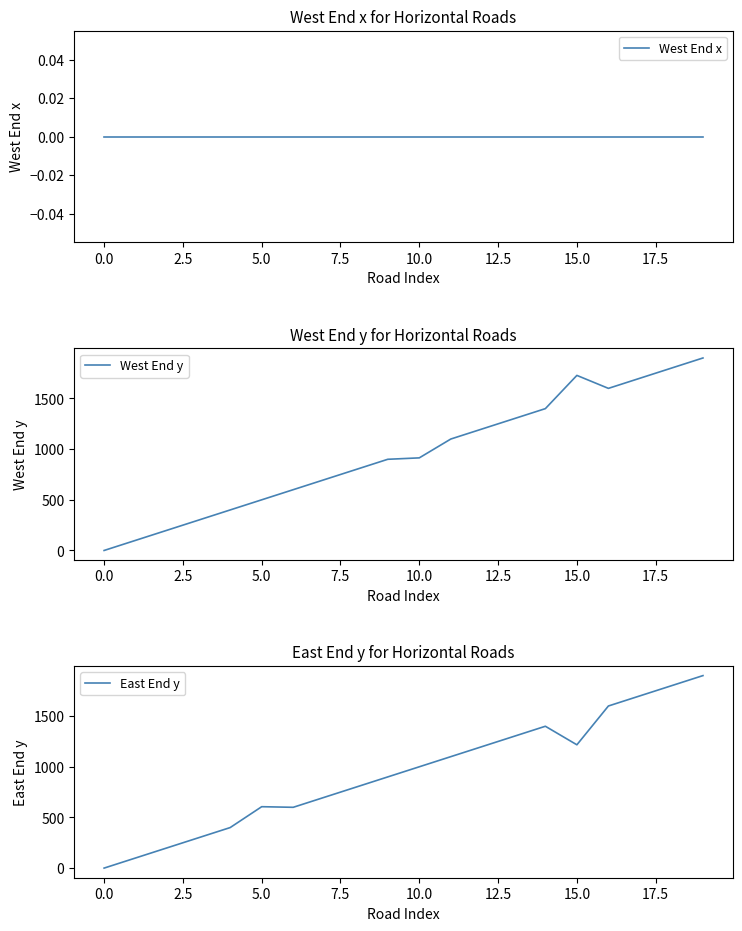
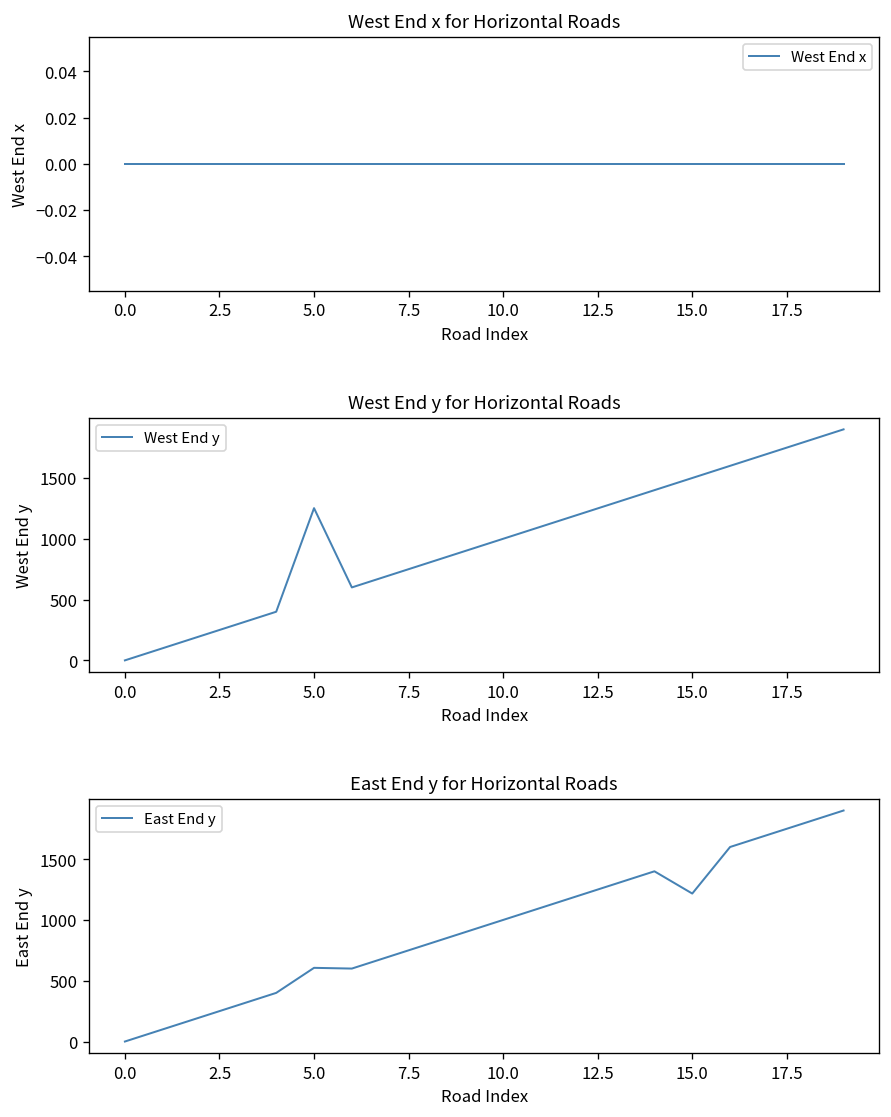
West End y for Horizontal Roads, 5.0: 500 -> 1250
West End y for Horizontal Roads, 10.0: 910 -> 1000
West End y for Horizontal Roads, 15.0: 1730 -> 1500
